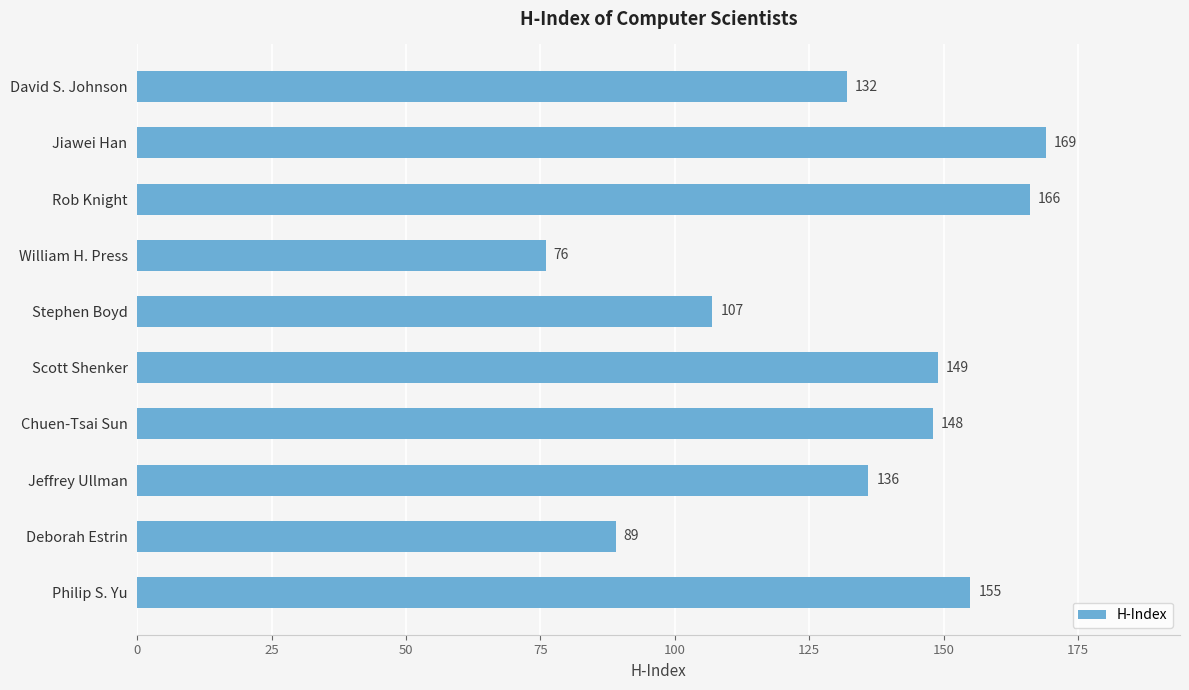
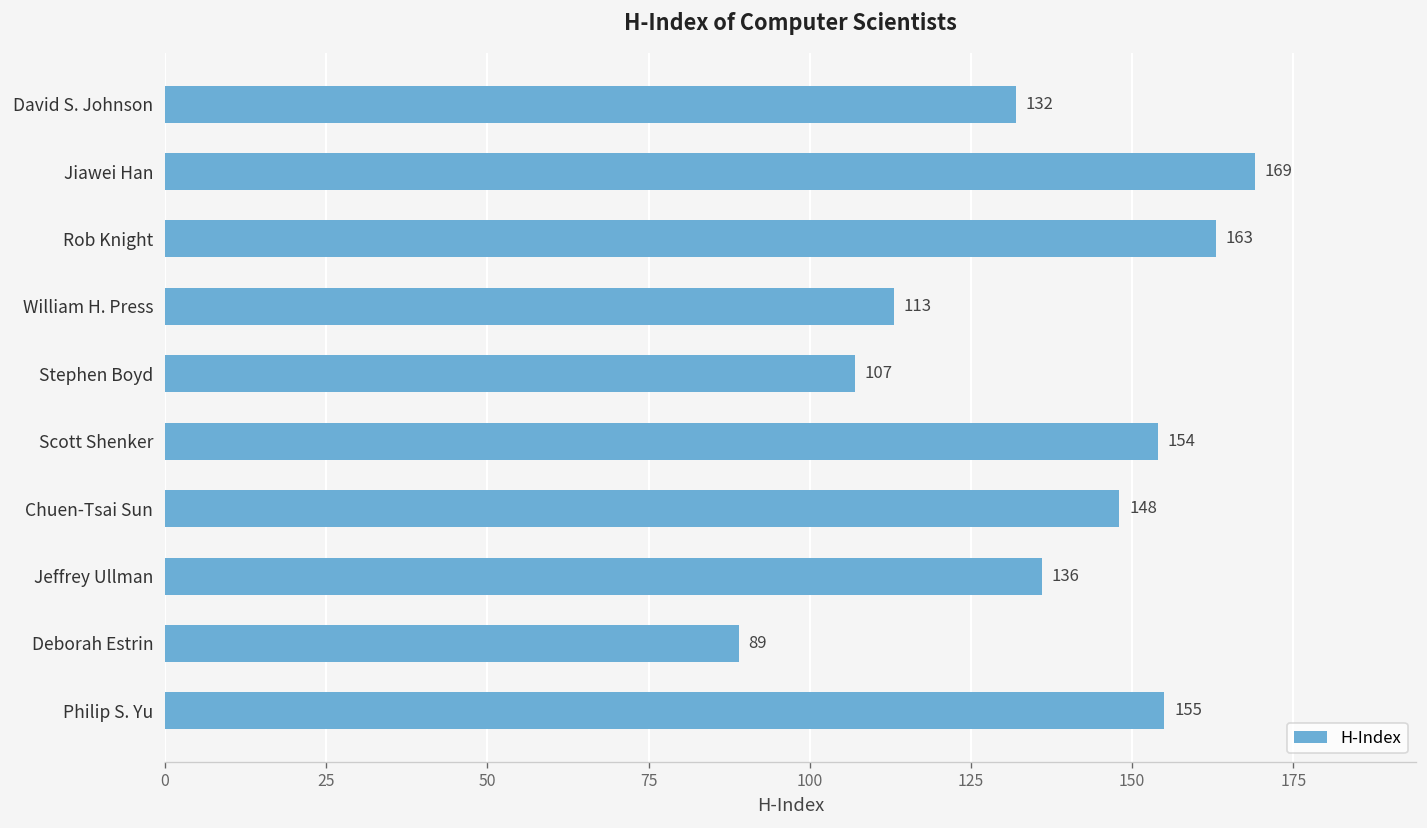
Rob Knight: 166 -> 163
William H. Press: 76 -> 113
Scott Shenker: 149 -> 154
